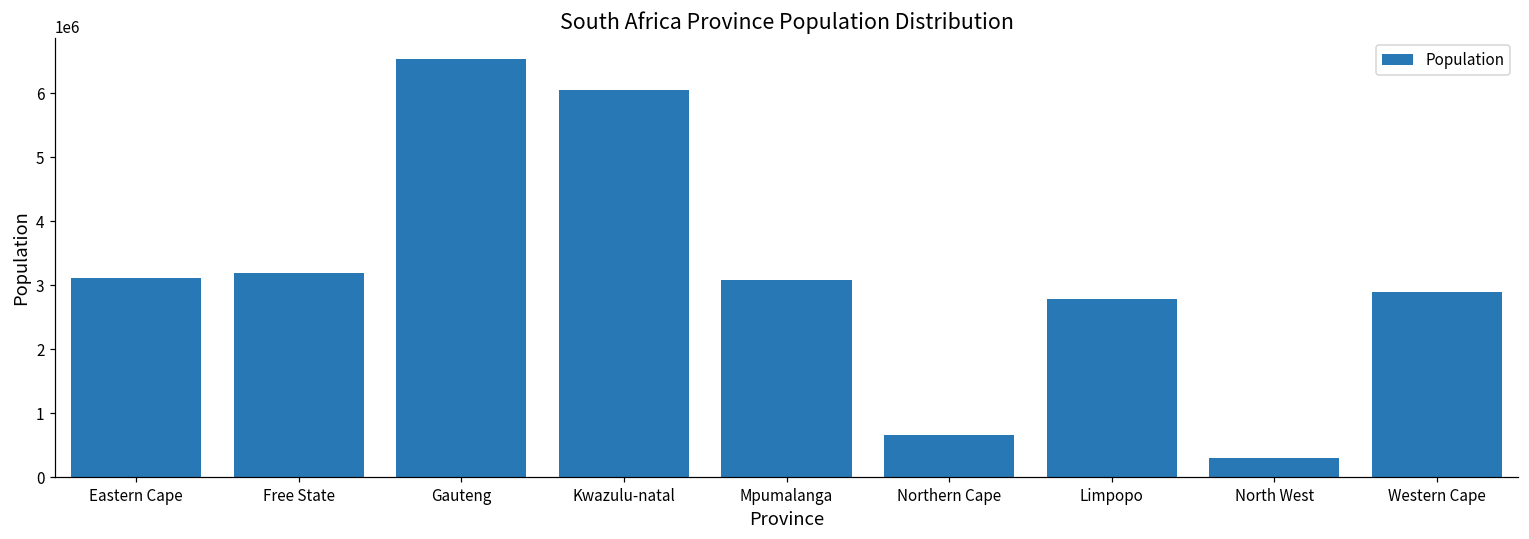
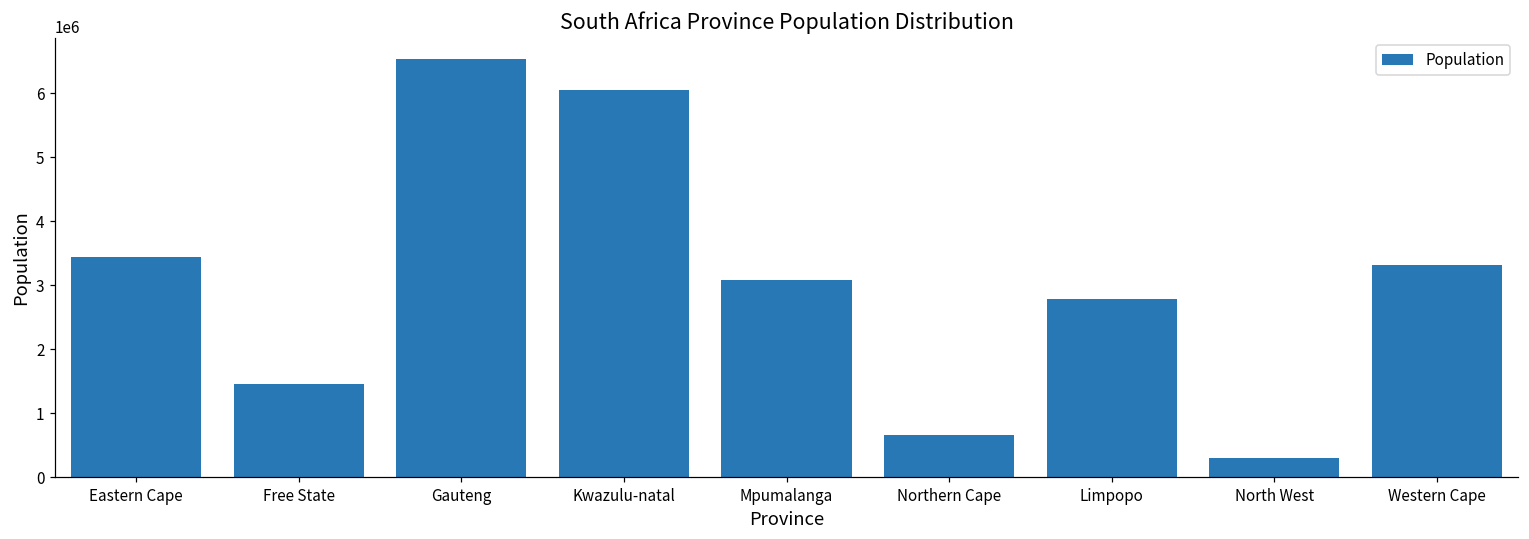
Eastern Cape: 3100000 -> 3400000
Free State: 3200000 -> 1500000
Western Cape: 2900000 -> 3300000
